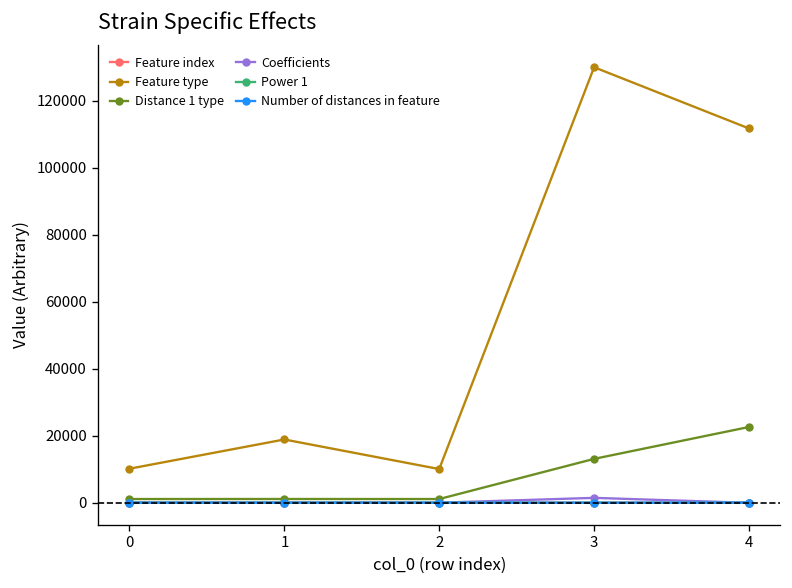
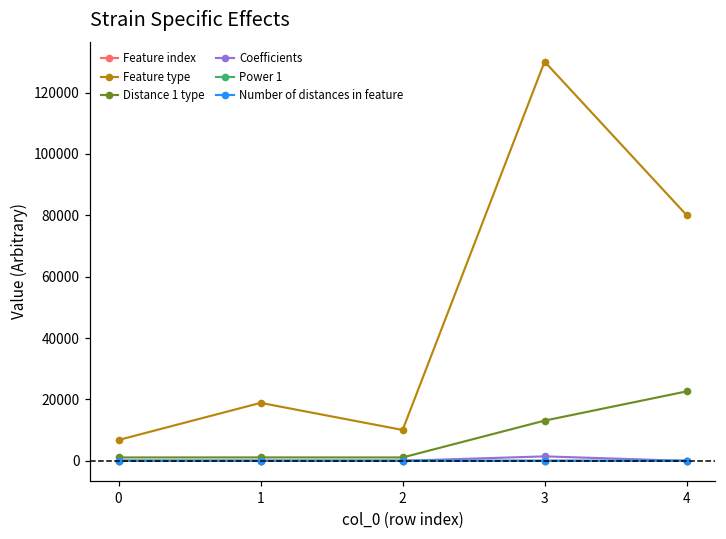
Feature type, 0: 10000 -> 7000
Feature type, 4: 112000 -> 80000
